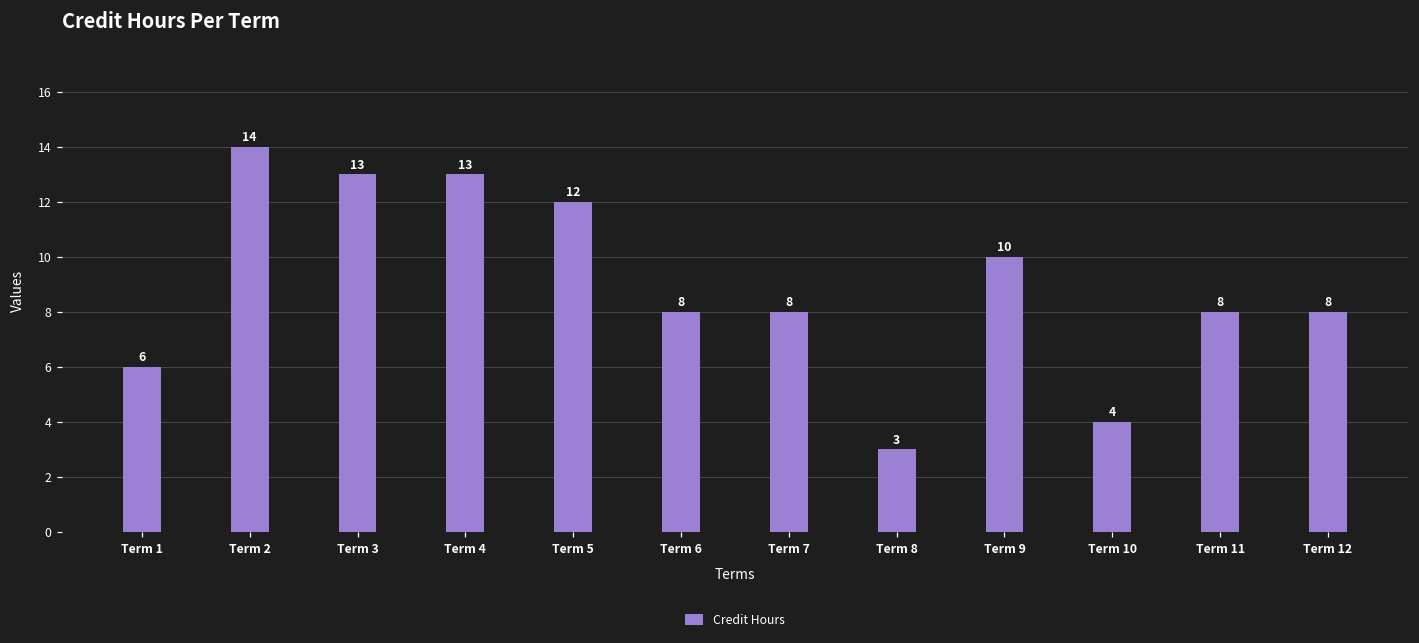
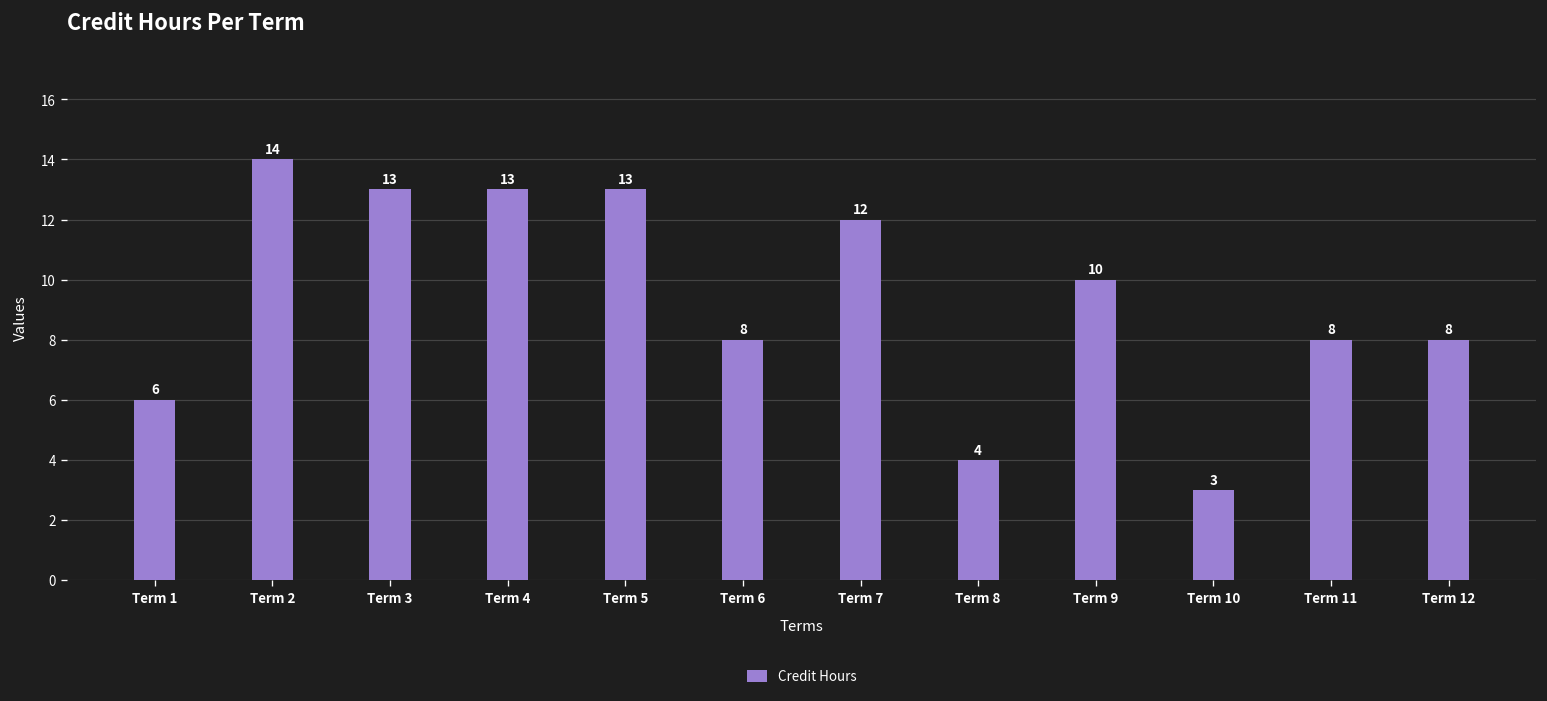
Term 5: 12 -> 13
Term 7: 8 -> 12
Term 8: 3 -> 4
Term 10: 4 -> 3
